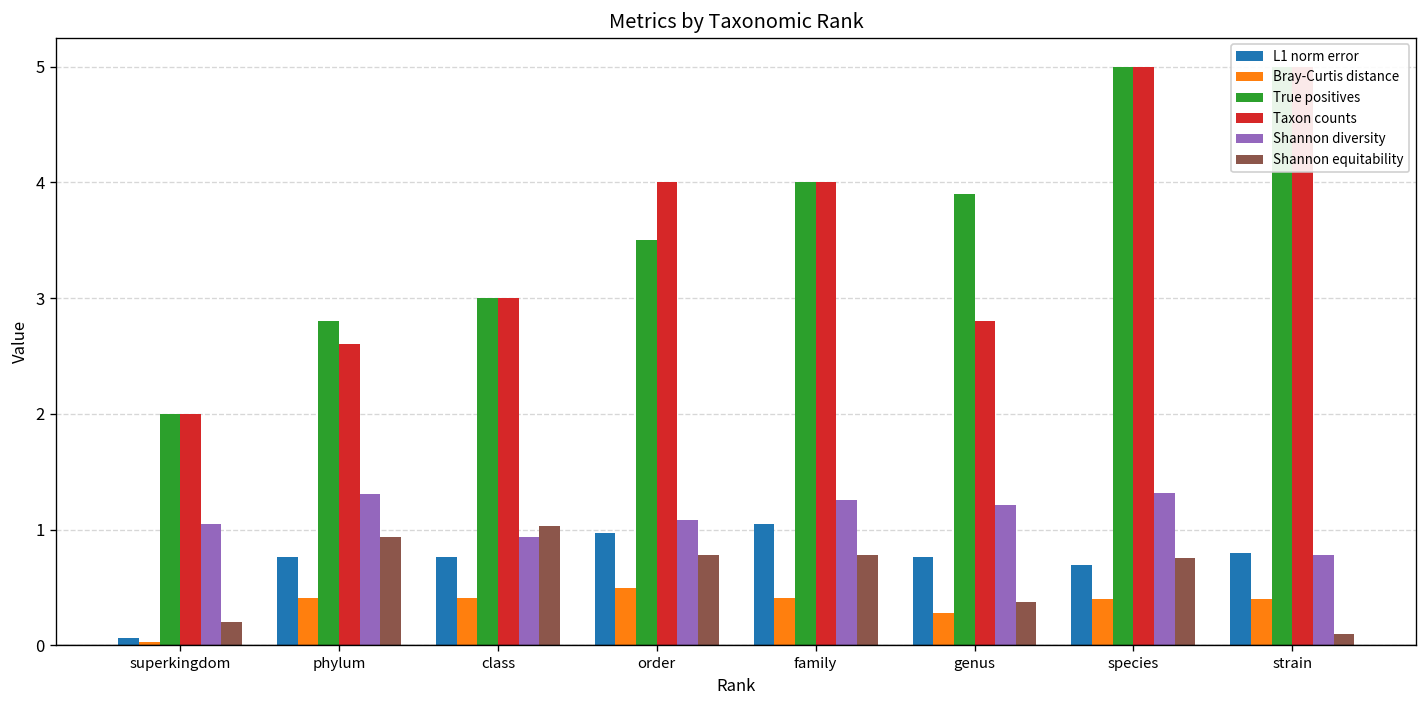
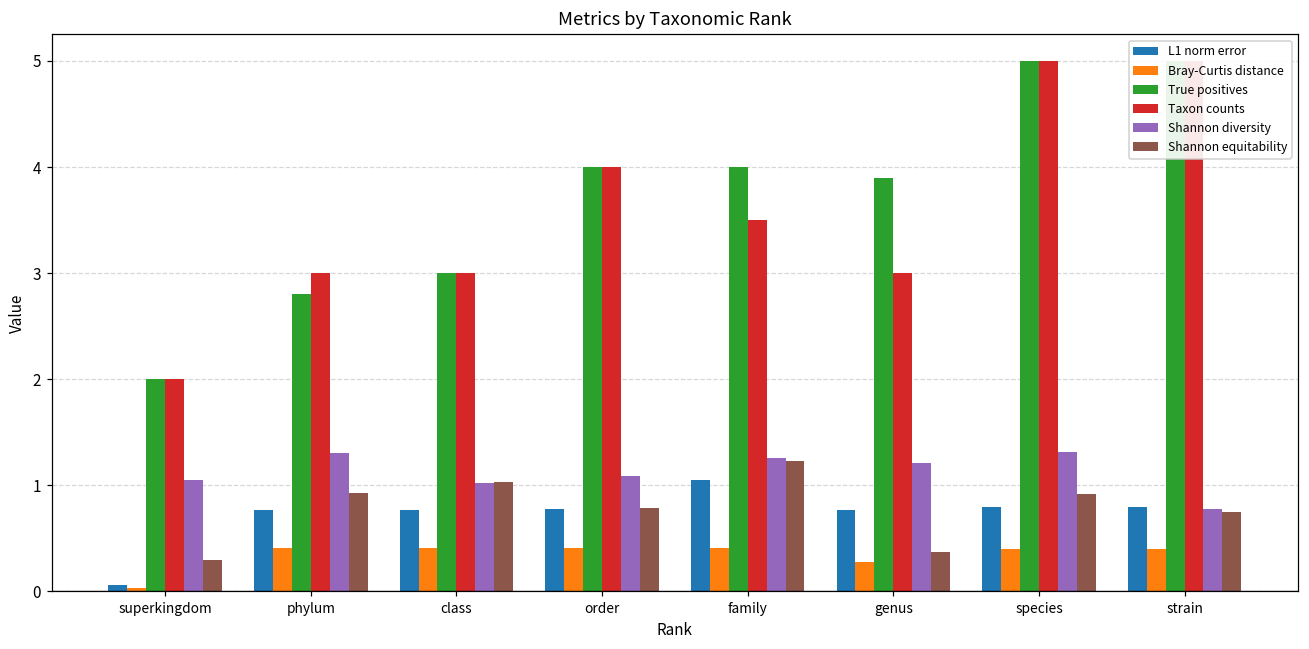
Shannon equitability, superkingdom: 0.2 -> 0.3
Taxon counts, phylum: 2.6 -> 3.0
Shannon diversity, class: 0.9 -> 1.0
L1 norm error, order: 1.0 -> 0.8
Bray-Curtis distance, order: 0.5 -> 0.4
True positives, order: 3.5 -> 4.0
Taxon counts, family: 4.0 -> 3.5
Shannon equitability, family: 0.8 -> 1.2
Taxon counts, genus: 2.8 -> 3.0
L1 norm error, species: 0.7 -> 0.8
Shannon equitability, species: 0.8 -> 0.9
Shannon equitability, strain: 0.1 -> 0.8
